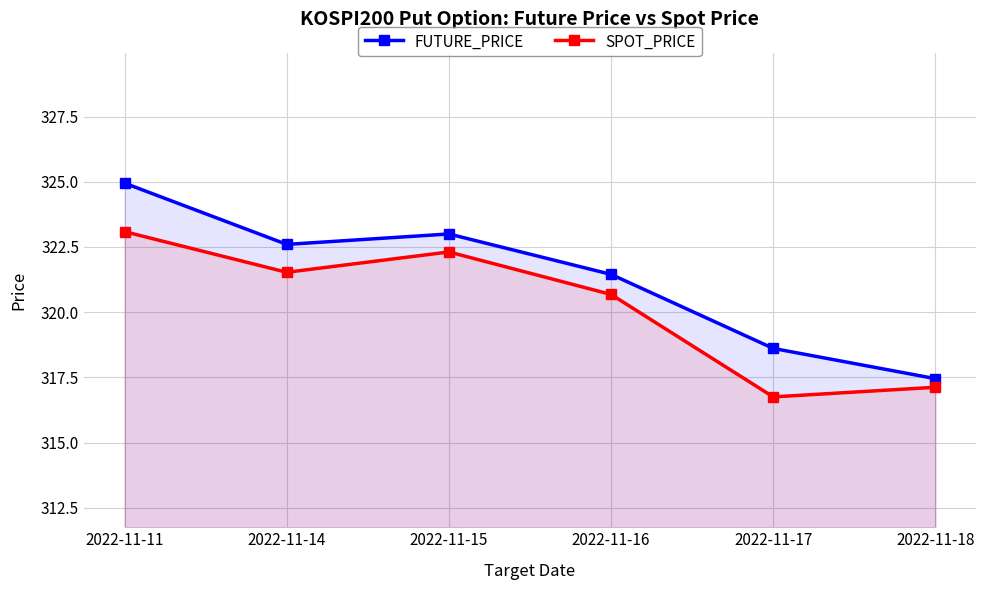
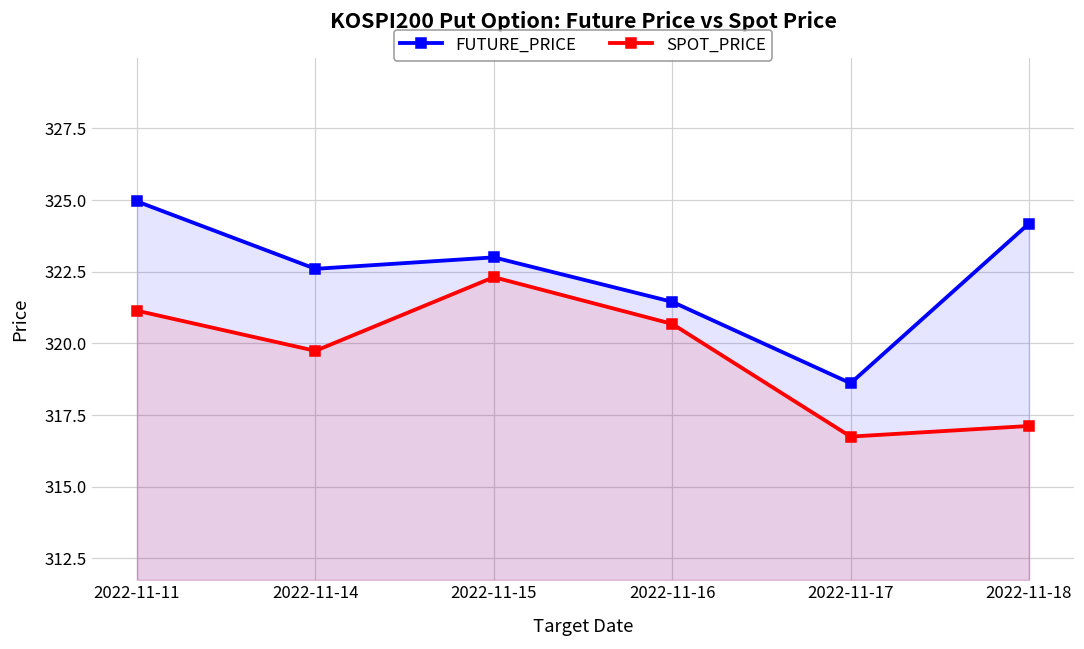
SPOT_PRICE, 2022-11-11: 323.1 -> 321.1
SPOT_PRICE, 2022-11-14: 321.5 -> 319.7
FUTURE_PRICE, 2022-11-18: 317.5 -> 324.2
